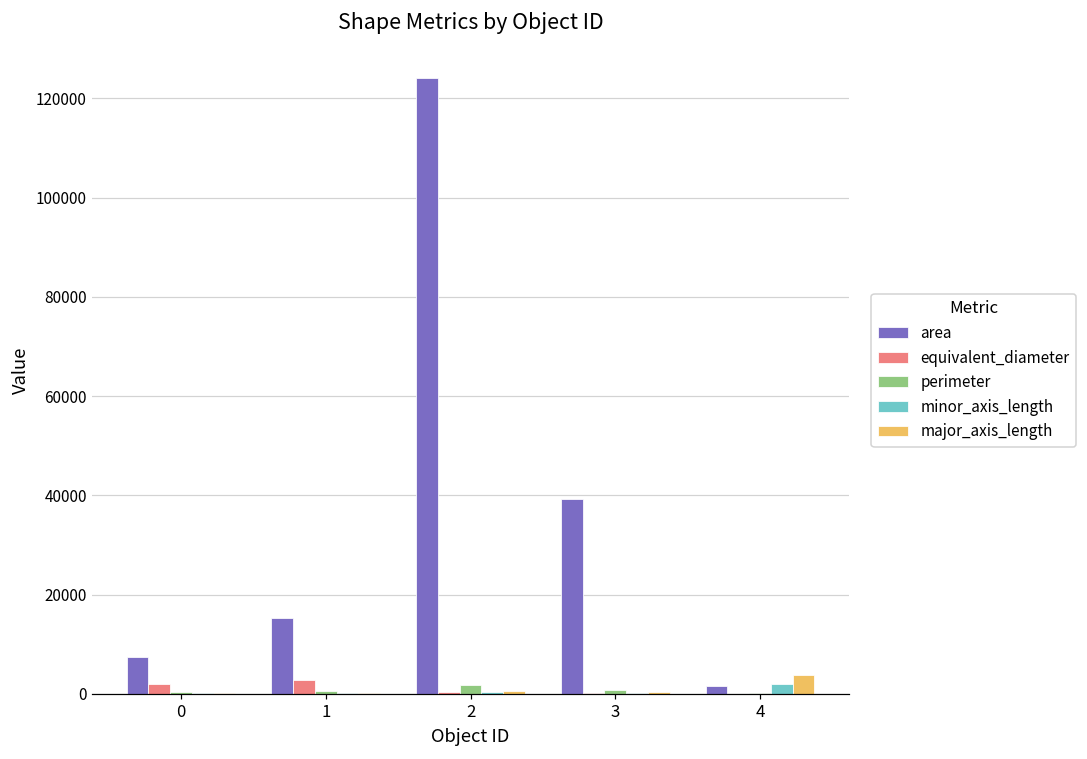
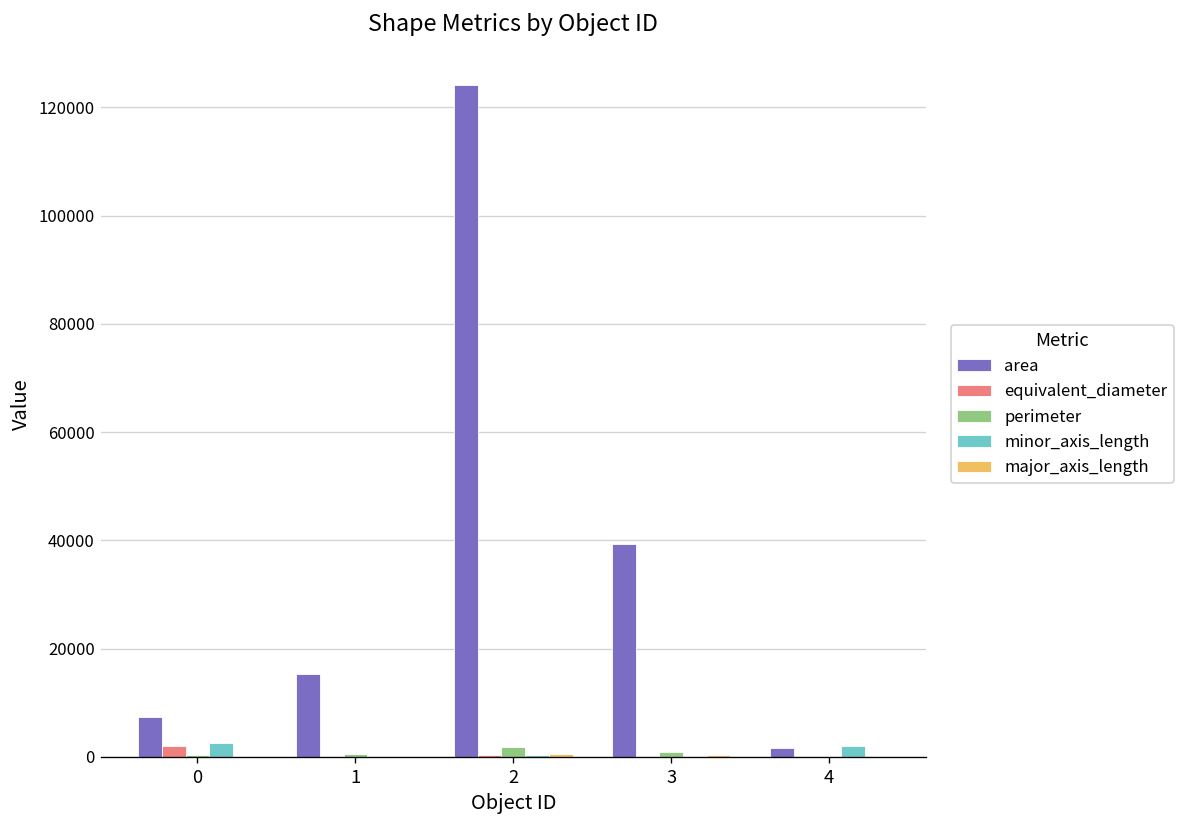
minor_axis_length, 0: 0 -> 3000
equivalent_diameter, 1: 3000 -> 0
major_axis_length, 4: 4000 -> 0
